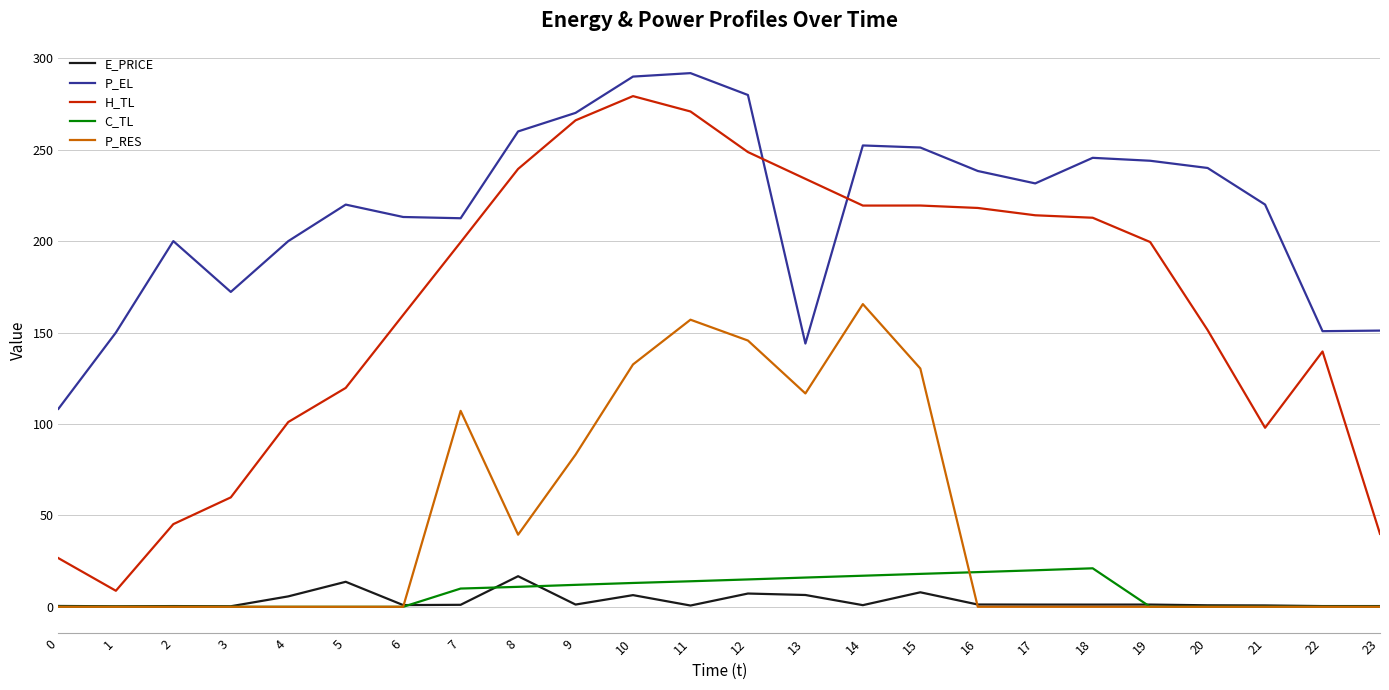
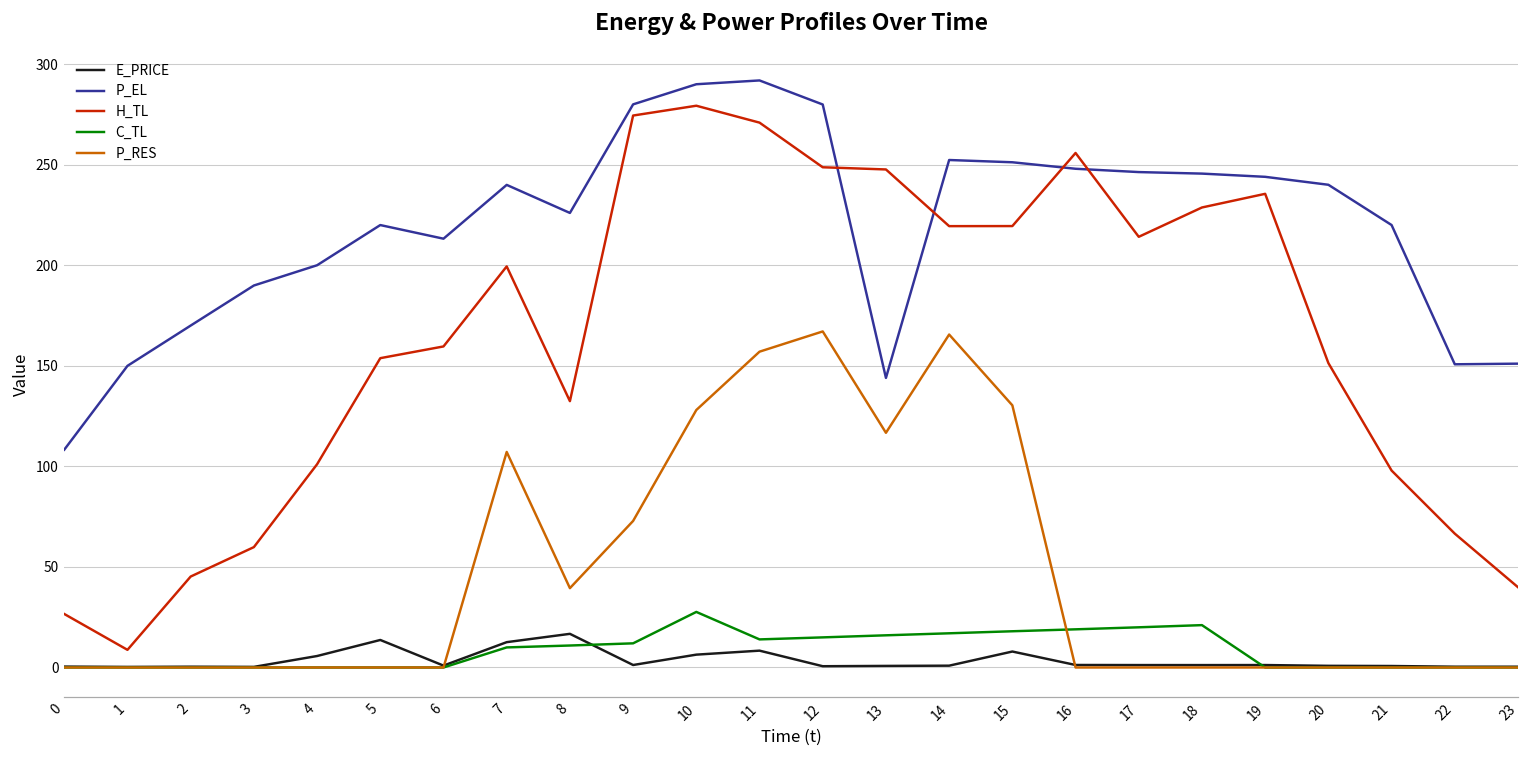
P_EL, 2: 200 -> 170
P_EL, 3: 172 -> 190
H_TL, 5: 120 -> 154
E_PRICE, 7: 1 -> 13
P_EL, 7: 213 -> 240
P_EL, 8: 260 -> 226
H_TL, 8: 240 -> 132
P_EL, 9: 270 -> 280
H_TL, 9: 266 -> 274
P_RES, 9: 83 -> 73
C_TL, 10: 13 -> 28
P_RES, 10: 133 -> 128
E_PRICE, 11: 1 -> 8
E_PRICE, 12: 7 -> 1
P_RES, 12: 146 -> 167
E_PRICE, 13: 6 -> 1
H_TL, 13: 234 -> 248
P_EL, 16: 238 -> 248
H_TL, 16: 218 -> 256
P_EL, 17: 232 -> 246
H_TL, 18: 213 -> 229
H_TL, 19: 200 -> 236
H_TL, 22: 140 -> 67
